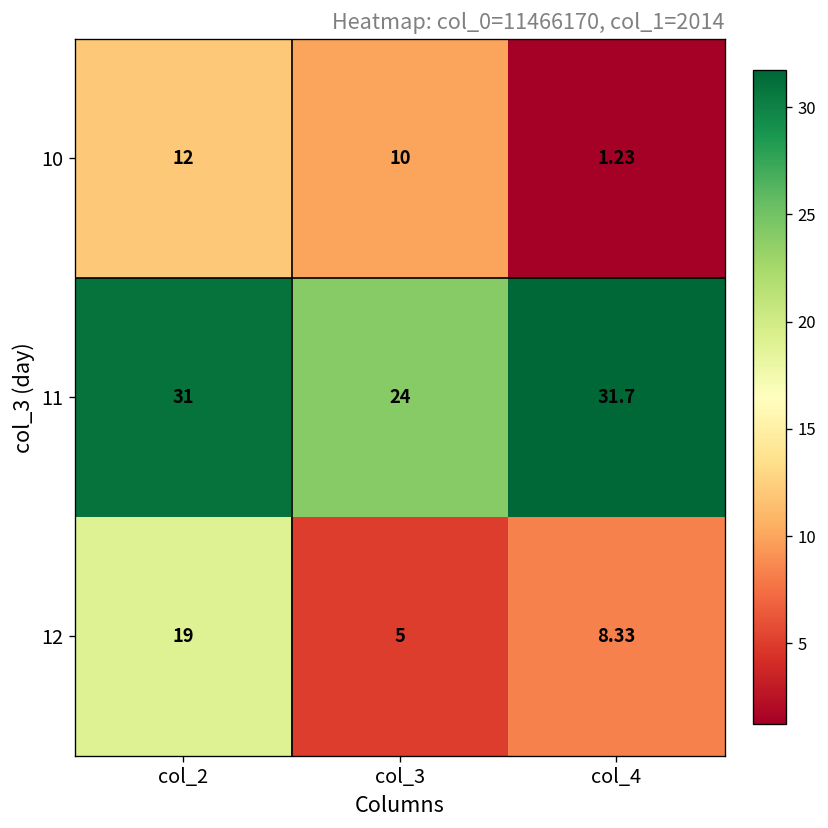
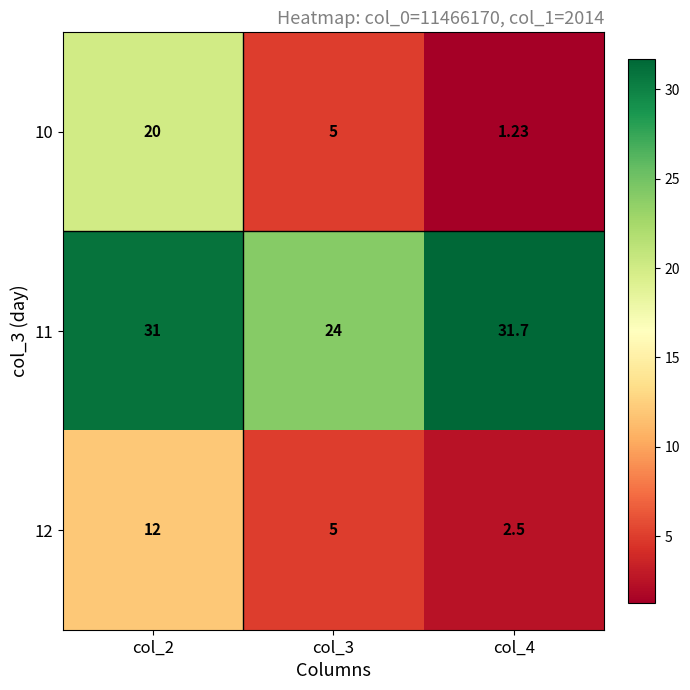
10, col_2: 12 -> 20
10, col_3: 10 -> 5
12, col_2: 19 -> 12
12, col_4: 8.33 -> 2.5
